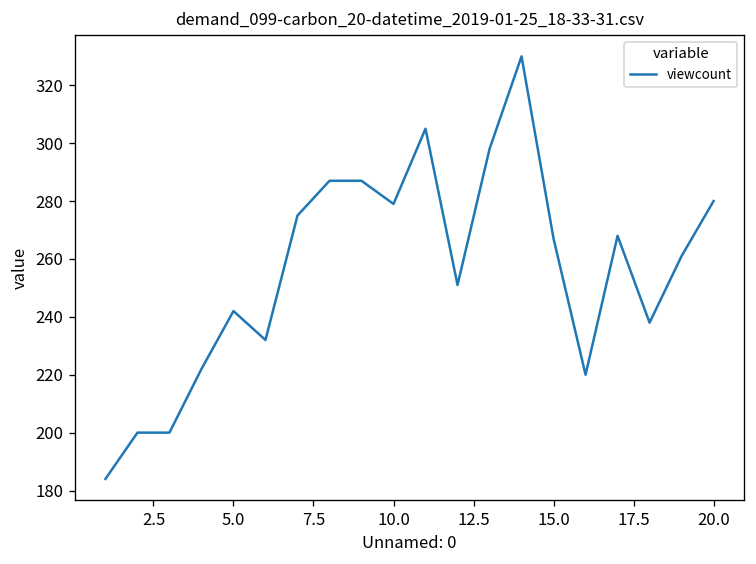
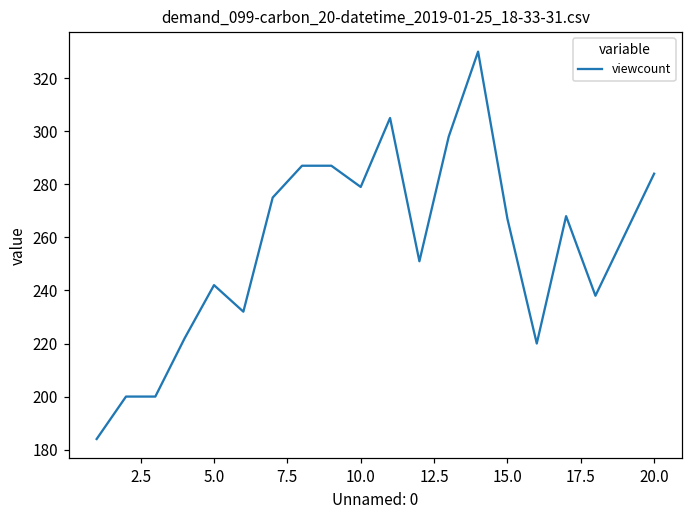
20.0: 280 -> 284
